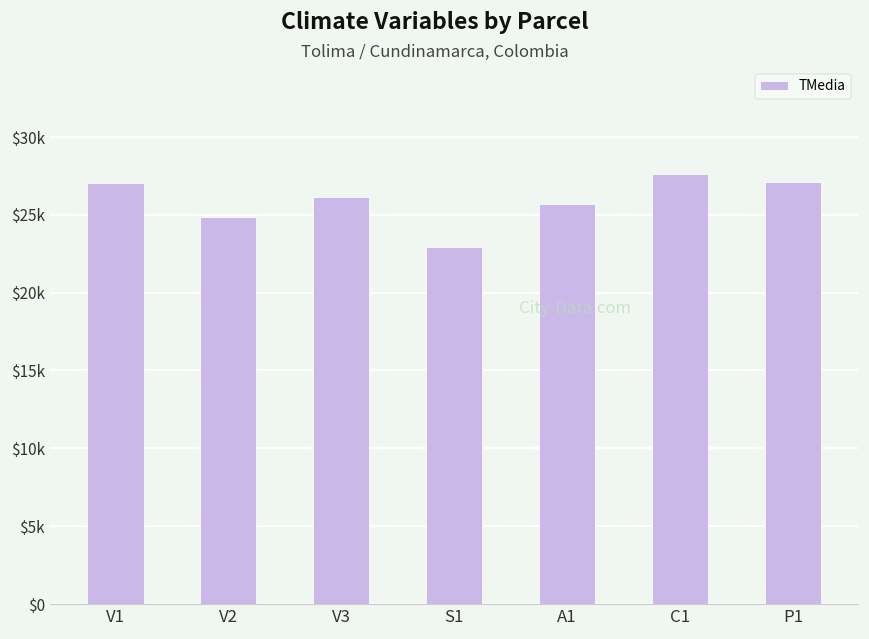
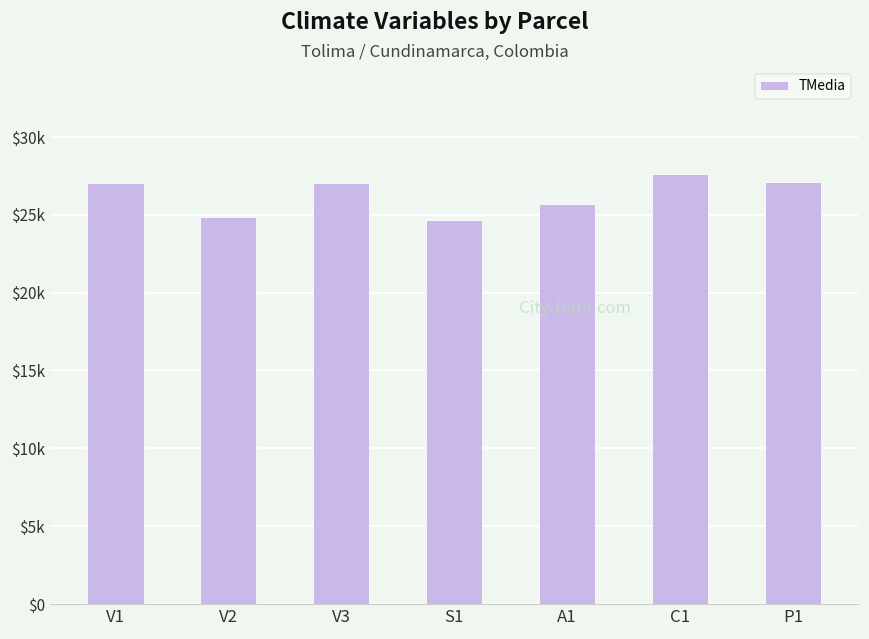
V3: $26100 -> $27000
S1: $22900 -> $24700
